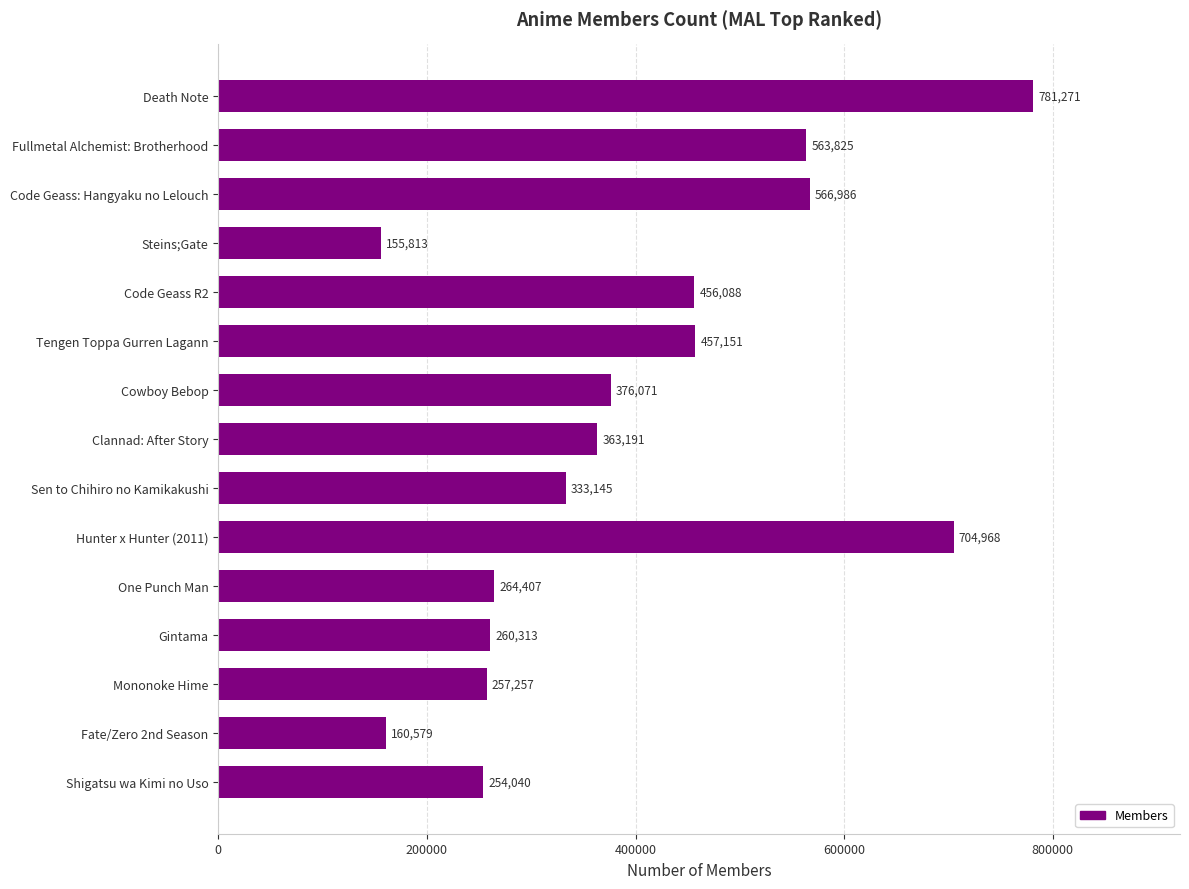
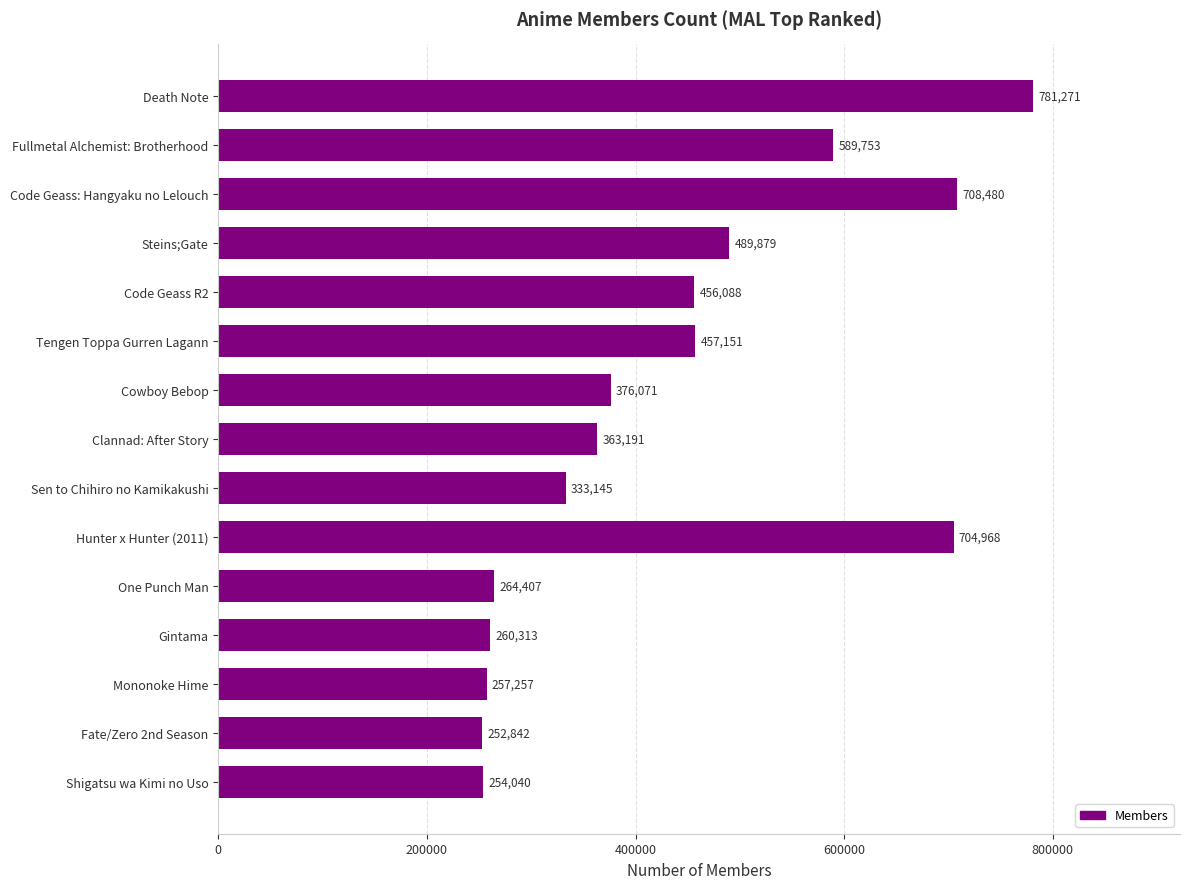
Fullmetal Alchemist: Brotherhood: 563,825 -> 589,753
Code Geass: Hangyaku no Lelouch: 566,986 -> 708,480
Steins;Gate: 155,813 -> 489,879
Fate/Zero 2nd Season: 160,579 -> 252,842
